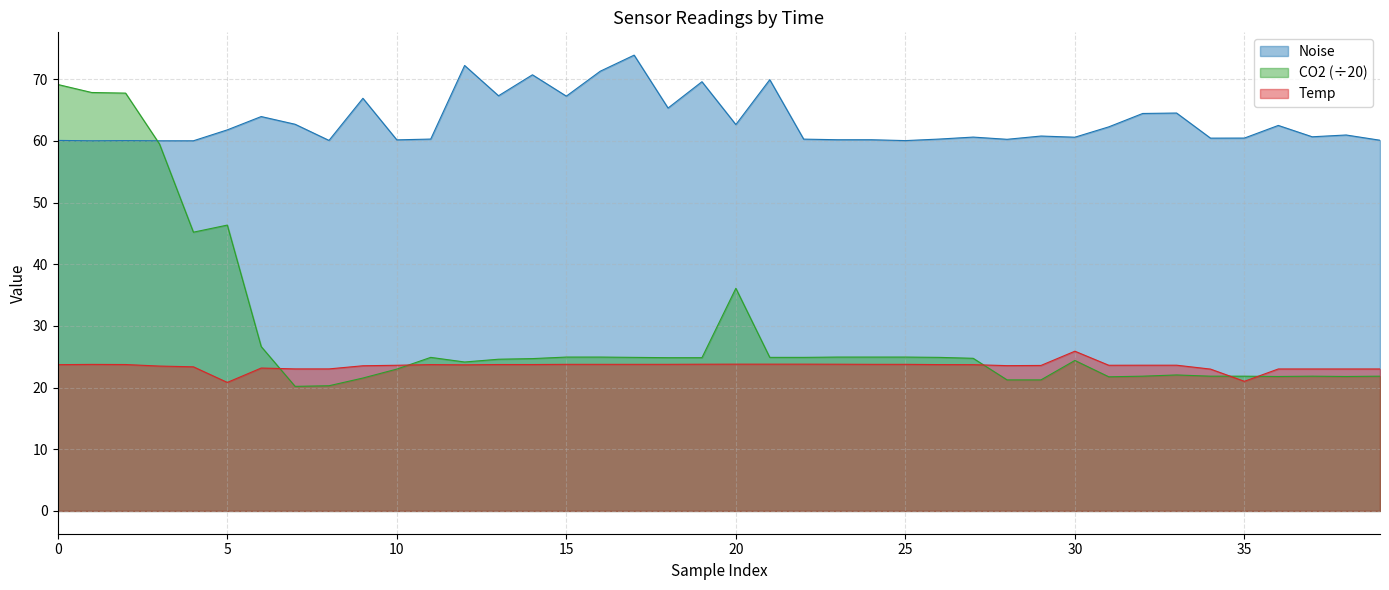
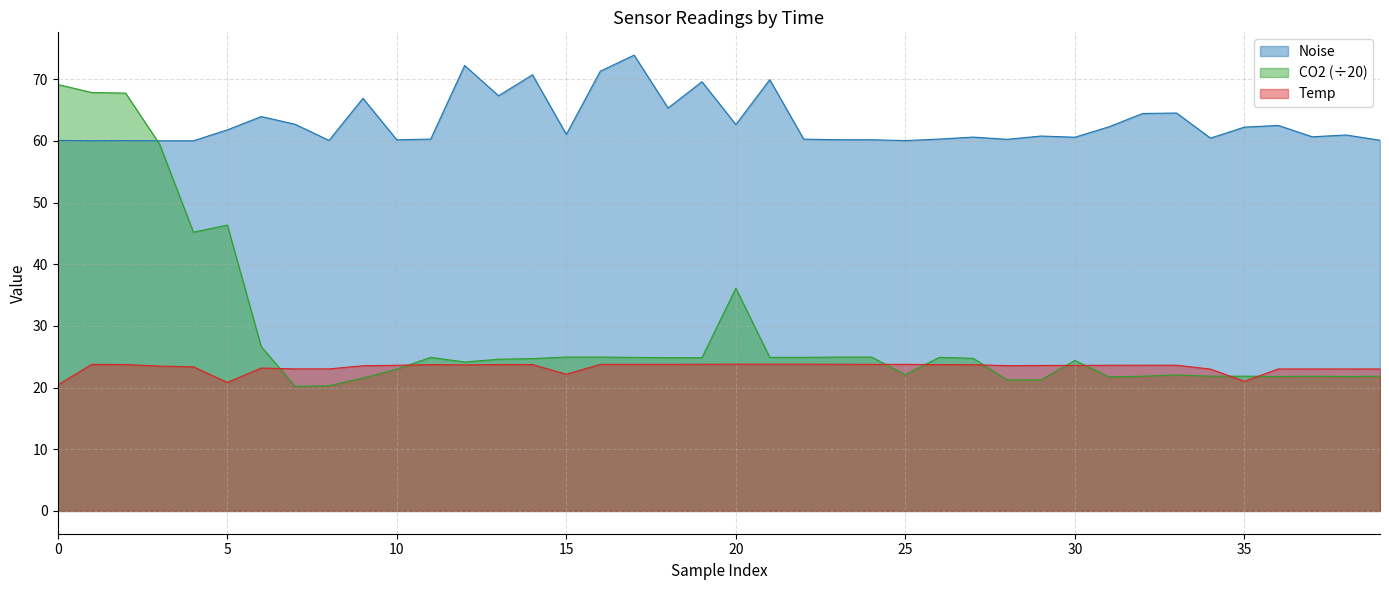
Temp, 0: 24 -> 20
Noise, 15: 67 -> 61
Temp, 15: 24 -> 22
CO2 (÷20), 25: 25 -> 22
Temp, 30: 26 -> 24
Noise, 35: 60 -> 62
